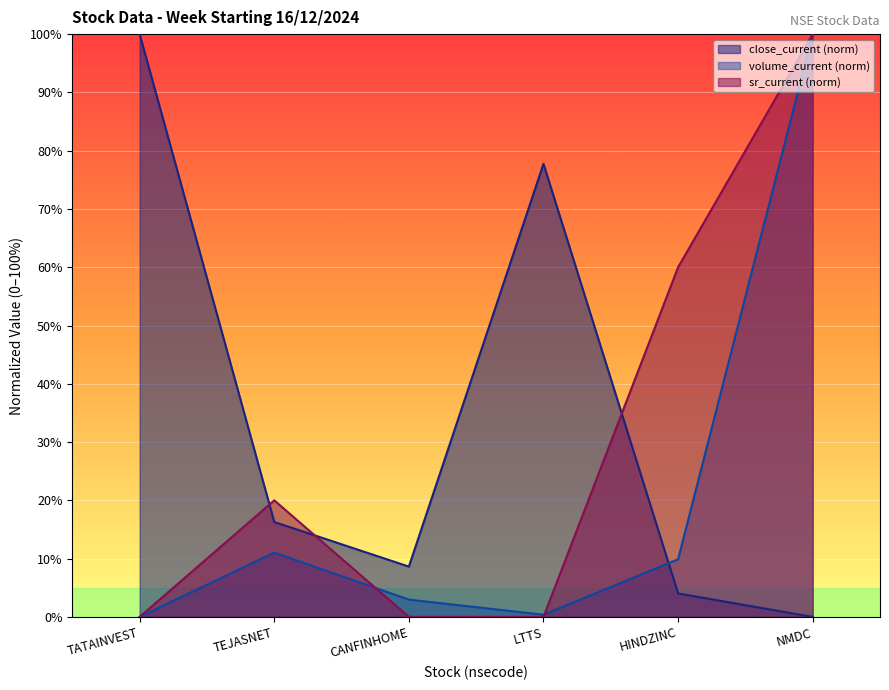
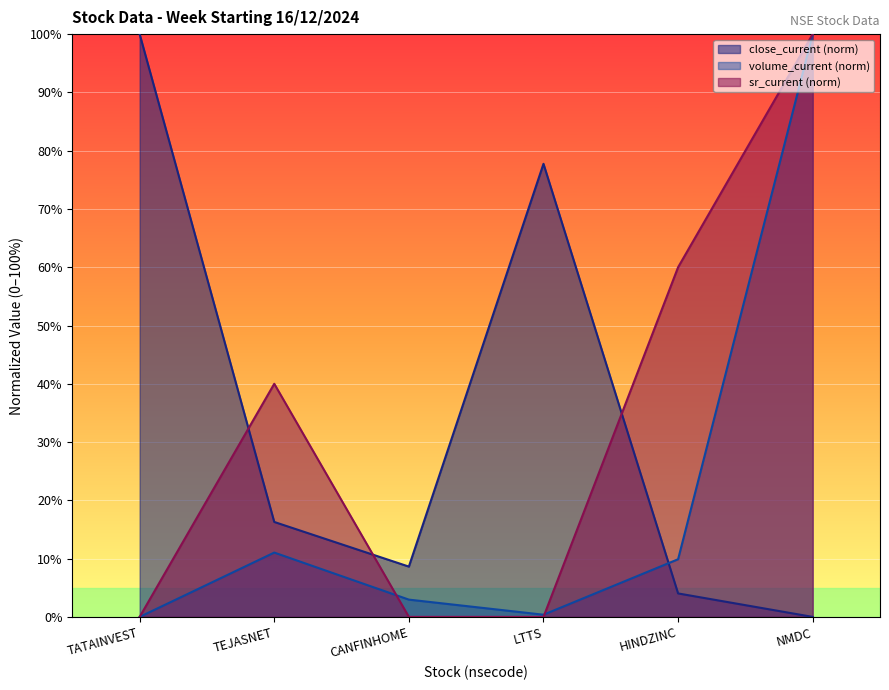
sr_current (norm), TEJASNET: 20% -> 40%
